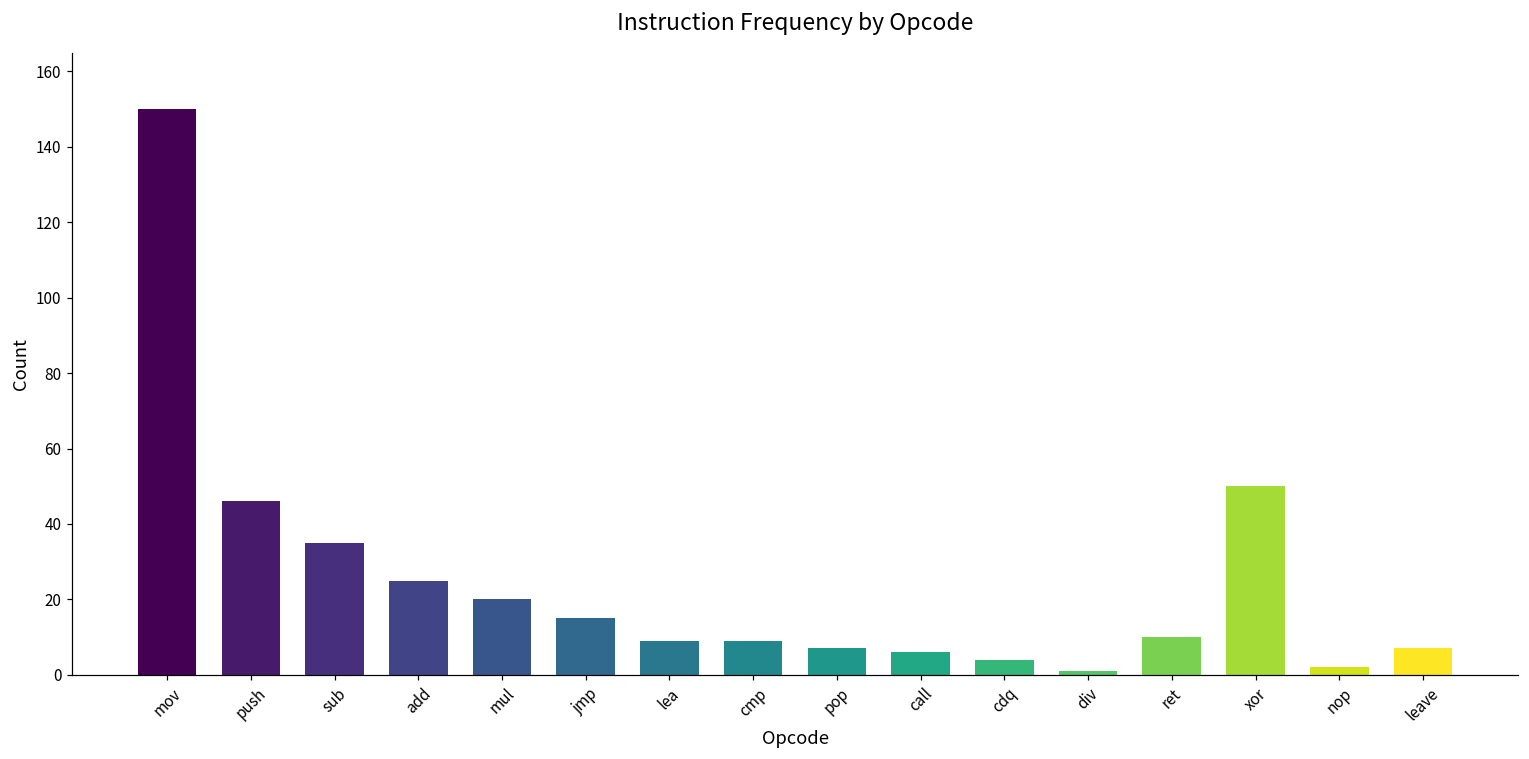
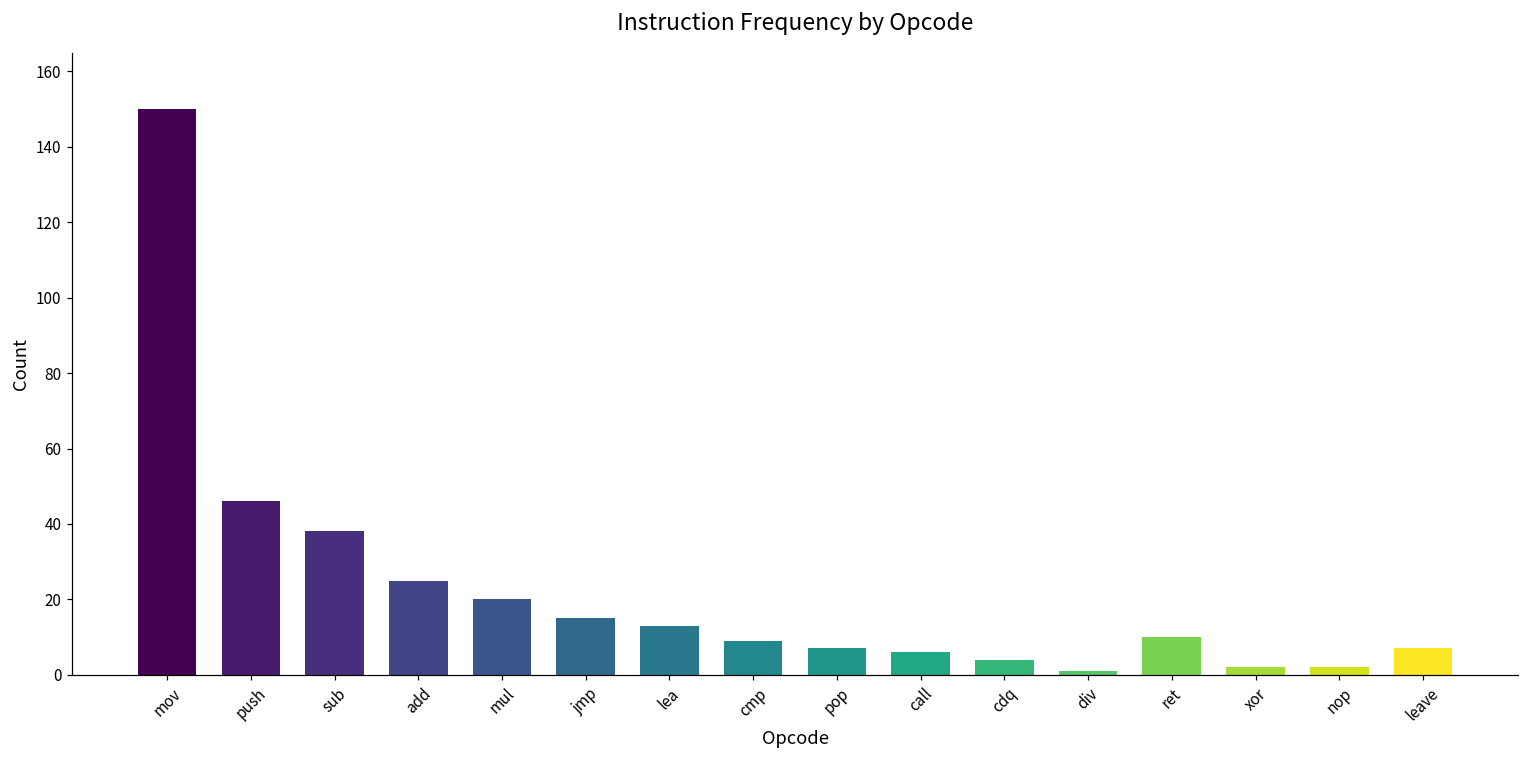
sub: 35 -> 38
lea: 9 -> 13
xor: 50 -> 2
